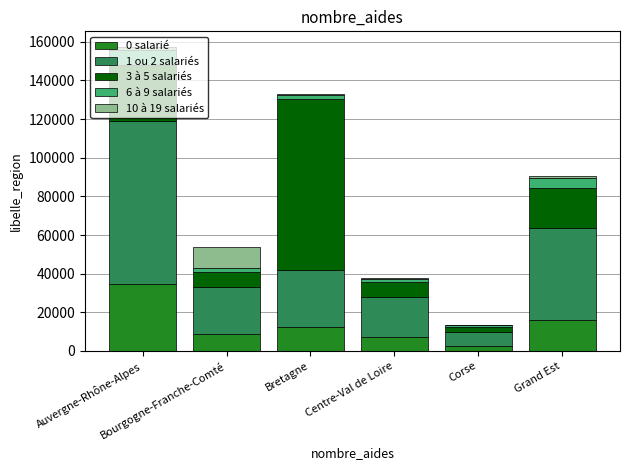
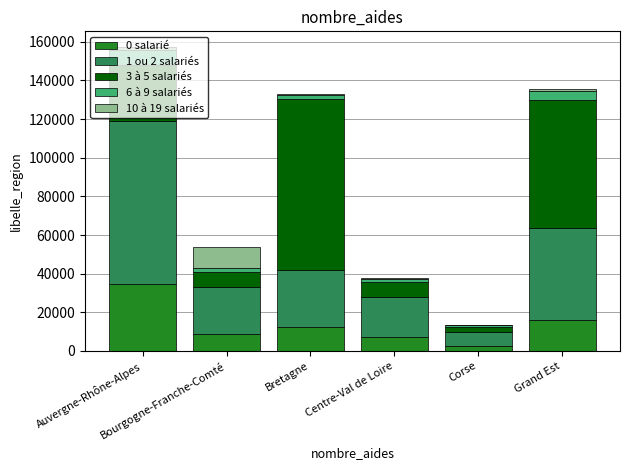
3 à 5 salariés, Grand Est: 21000 -> 66000
